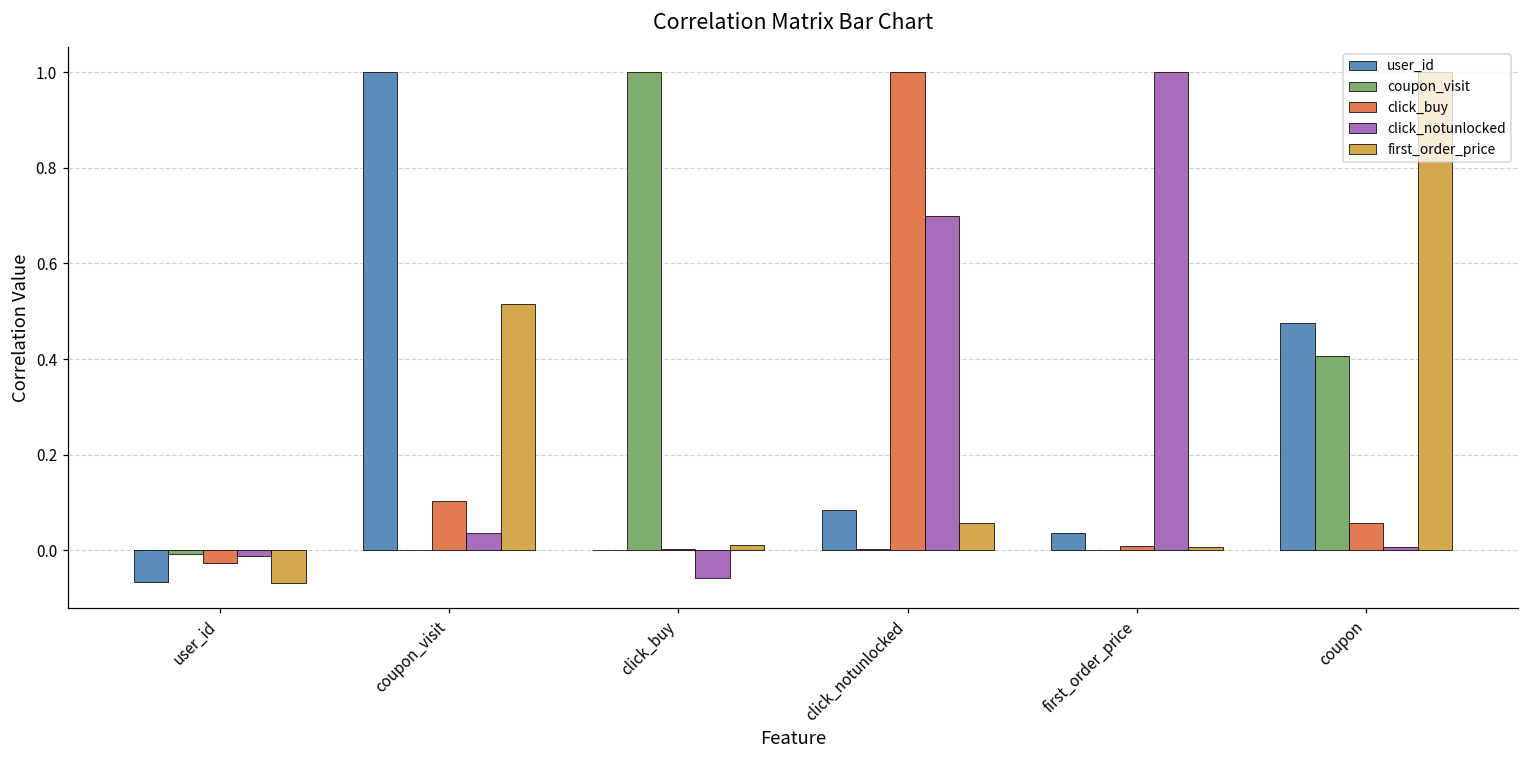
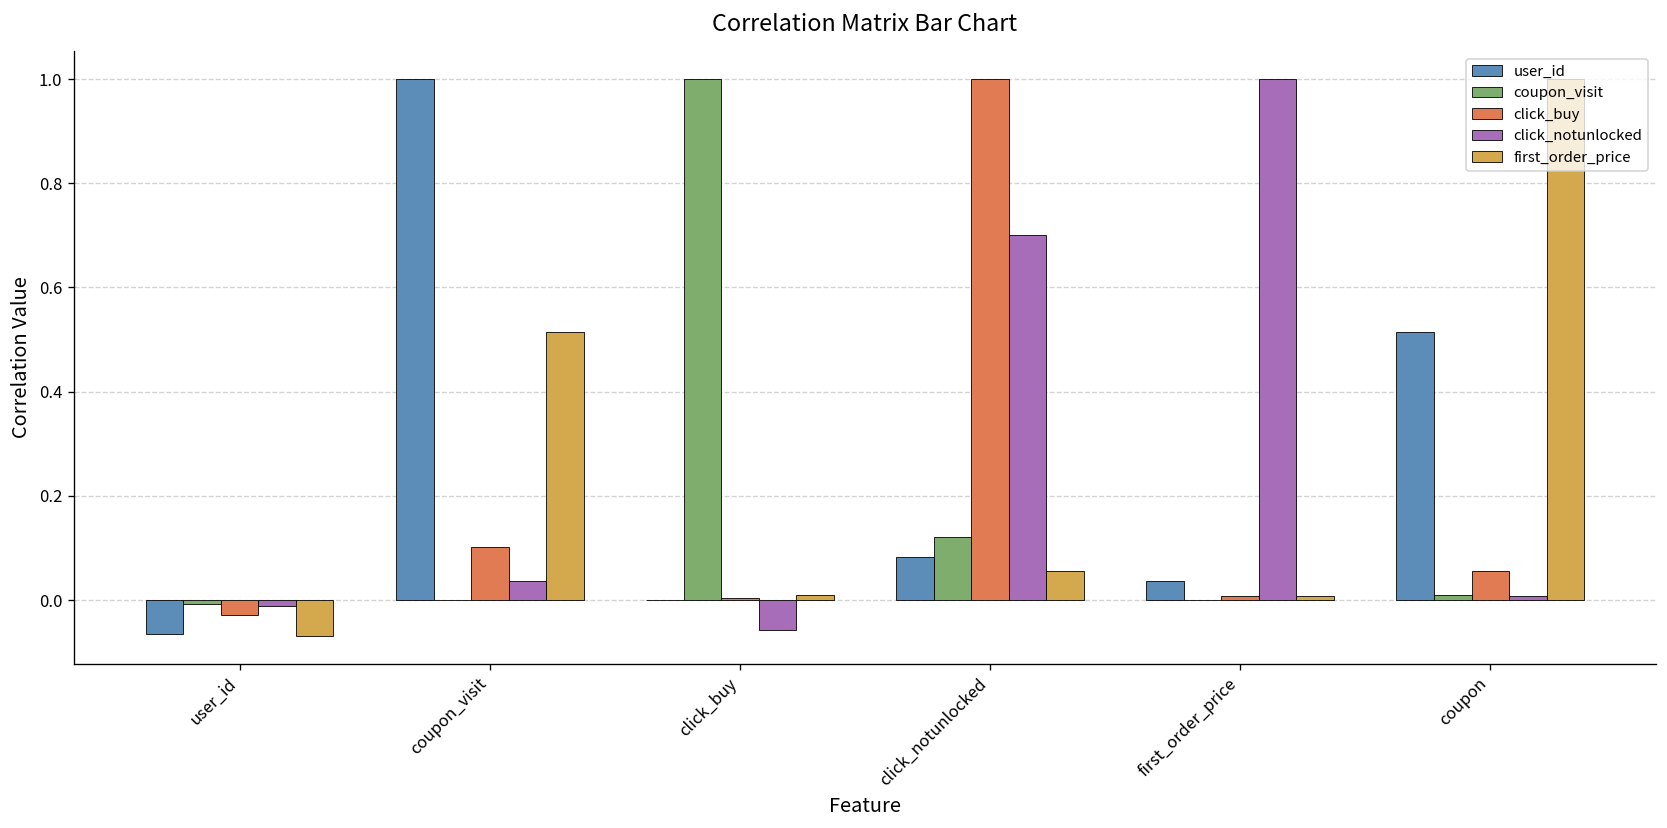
coupon_visit, click_notunlocked: 0.00 -> 0.12
user_id, coupon: 0.48 -> 0.52
coupon_visit, coupon: 0.41 -> 0.01
